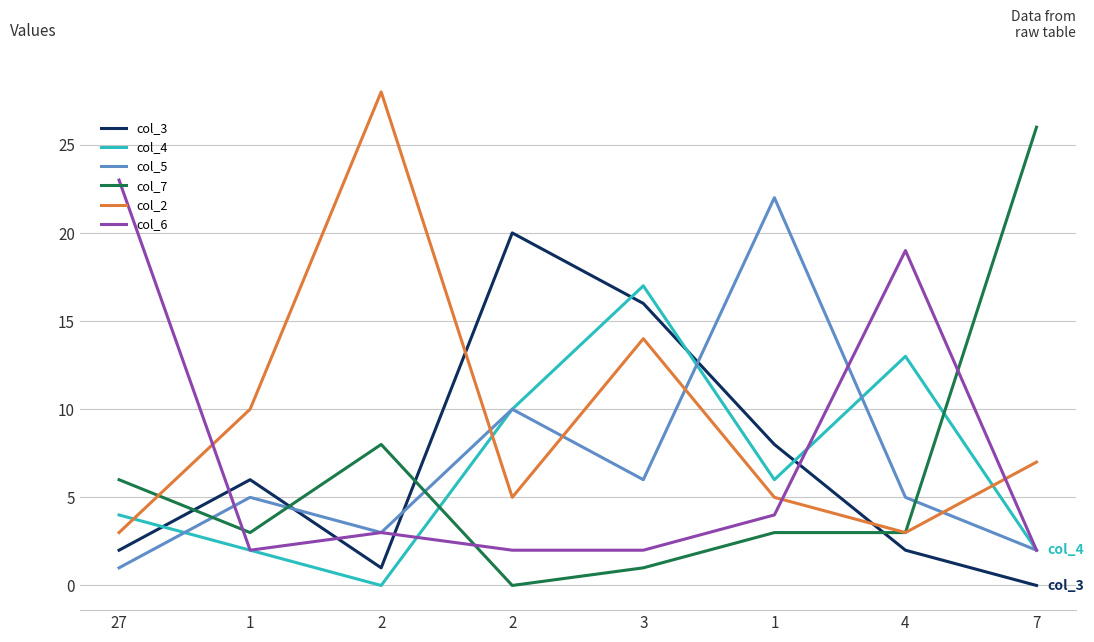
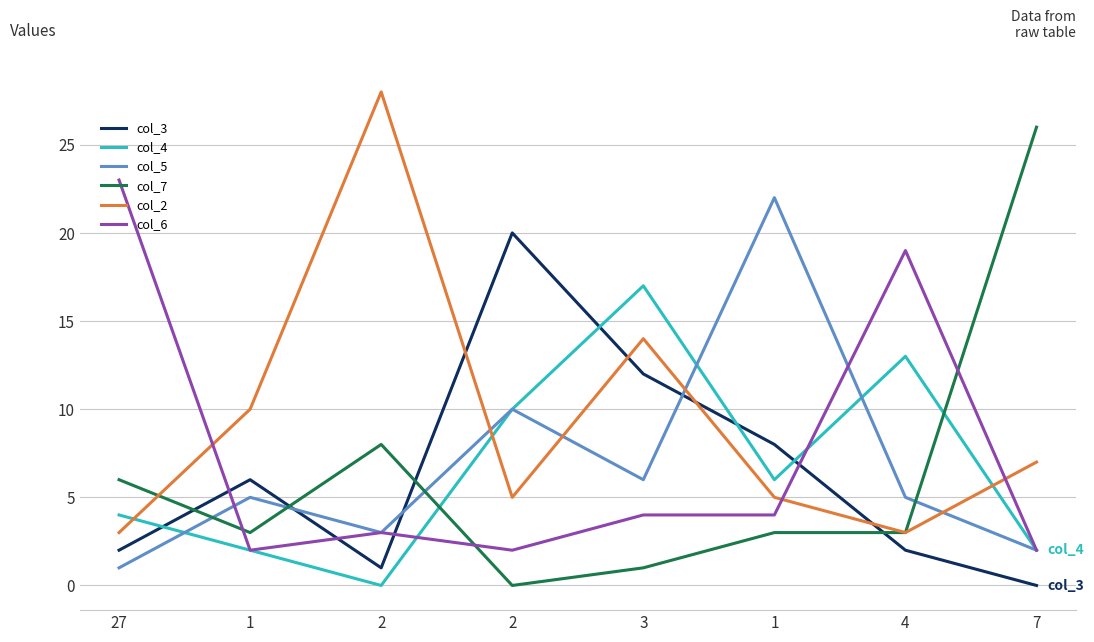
col_3, 3: 16 -> 12
col_6, 3: 2 -> 4
